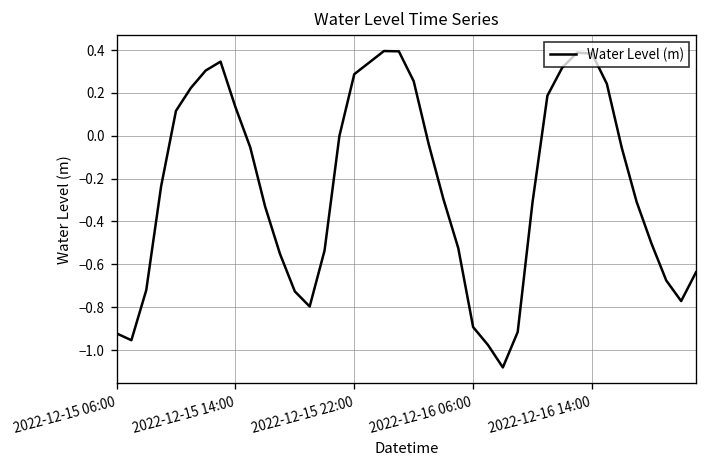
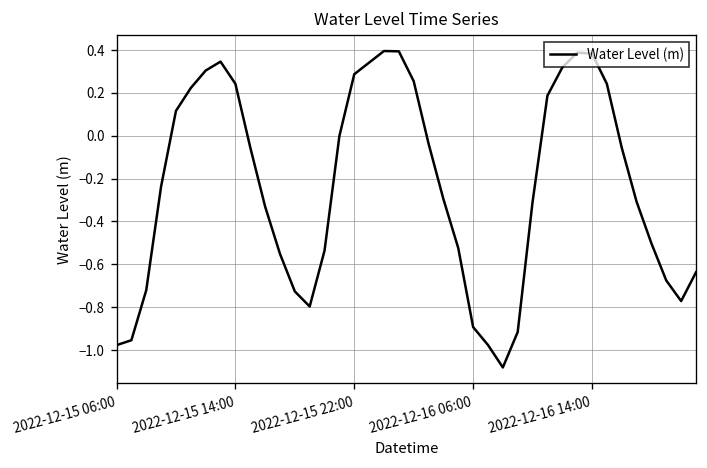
2022-12-15 06:00: -0.92 -> -0.98
2022-12-15 14:00: 0.13 -> 0.24
